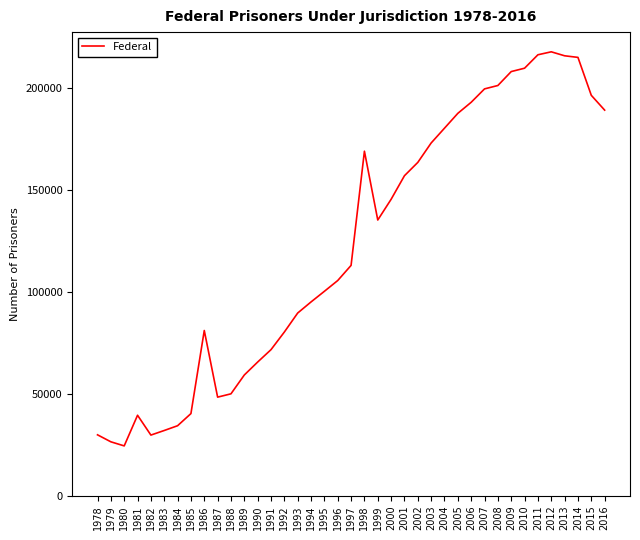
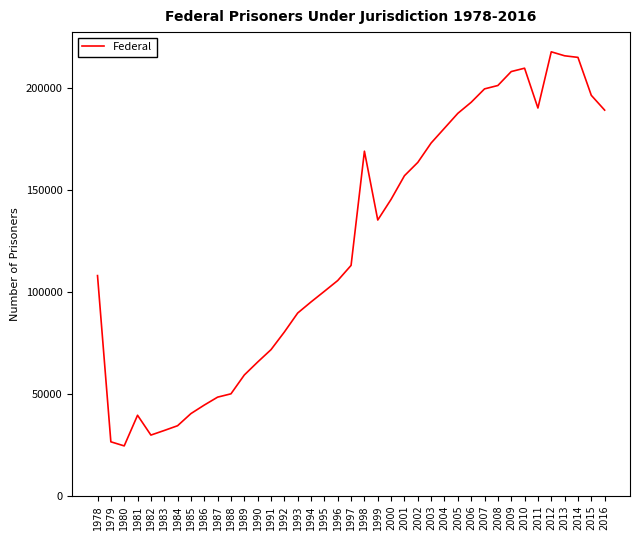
1978: 30000 -> 108000
1986: 81000 -> 44000
2011: 216000 -> 190000
